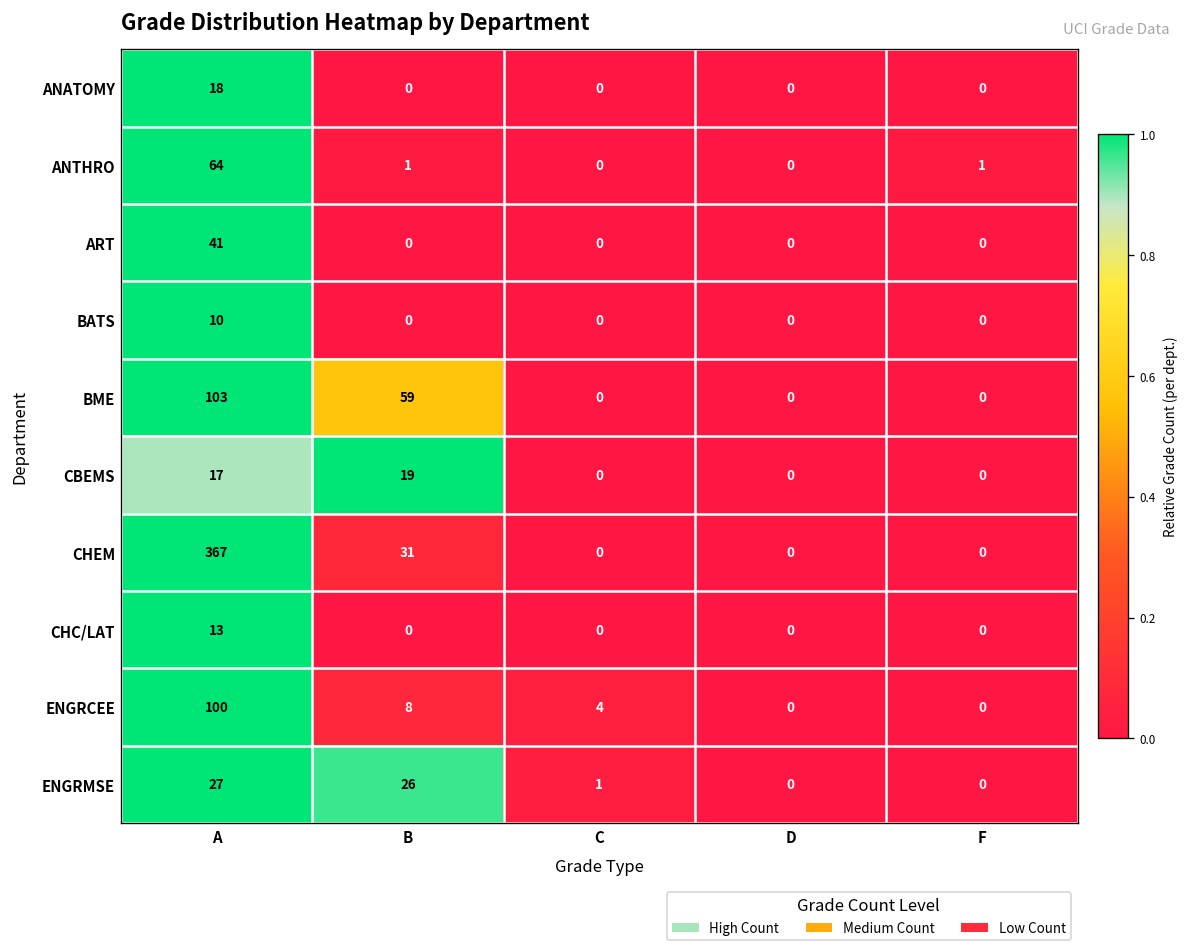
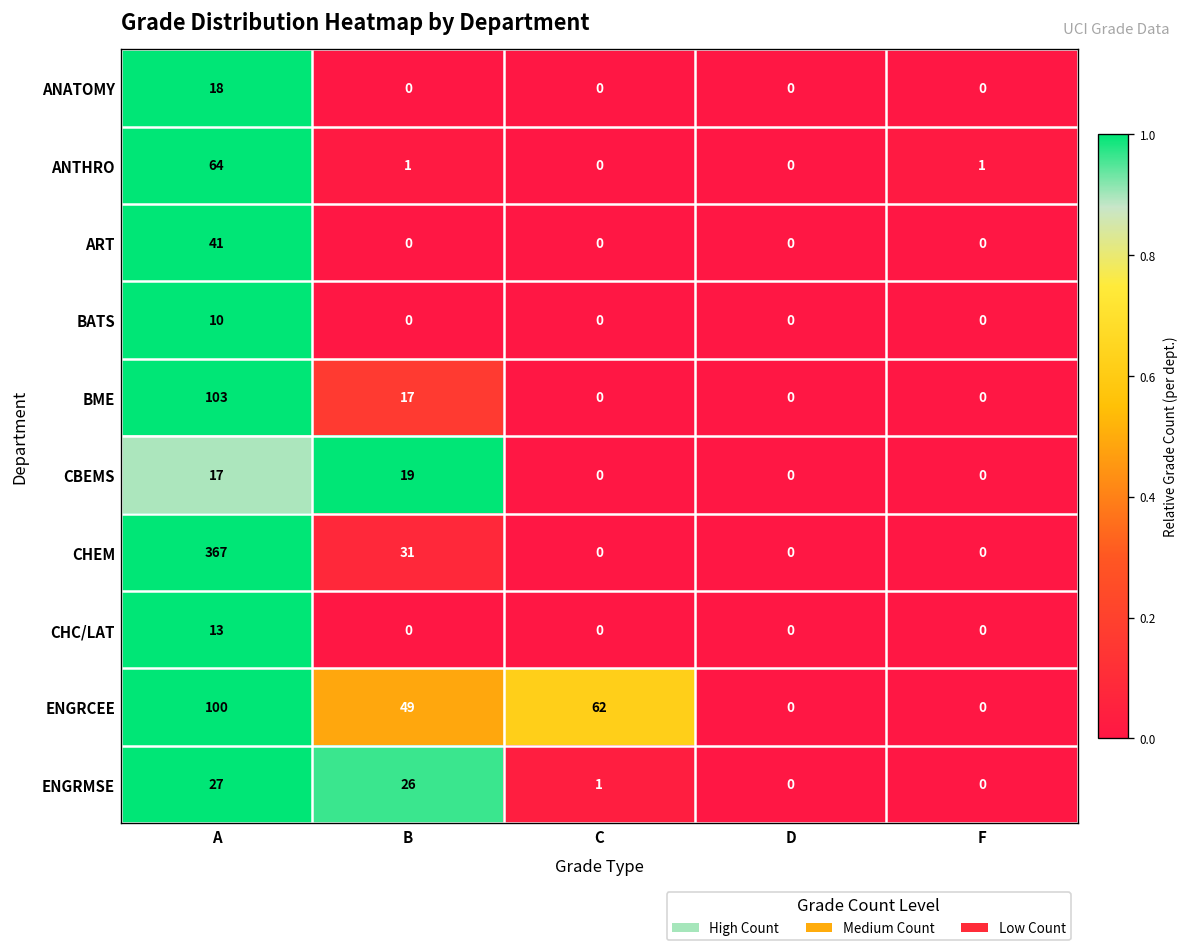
BME, B: 59 -> 17
ENGRCEE, B: 8 -> 49
ENGRCEE, C: 4 -> 62
